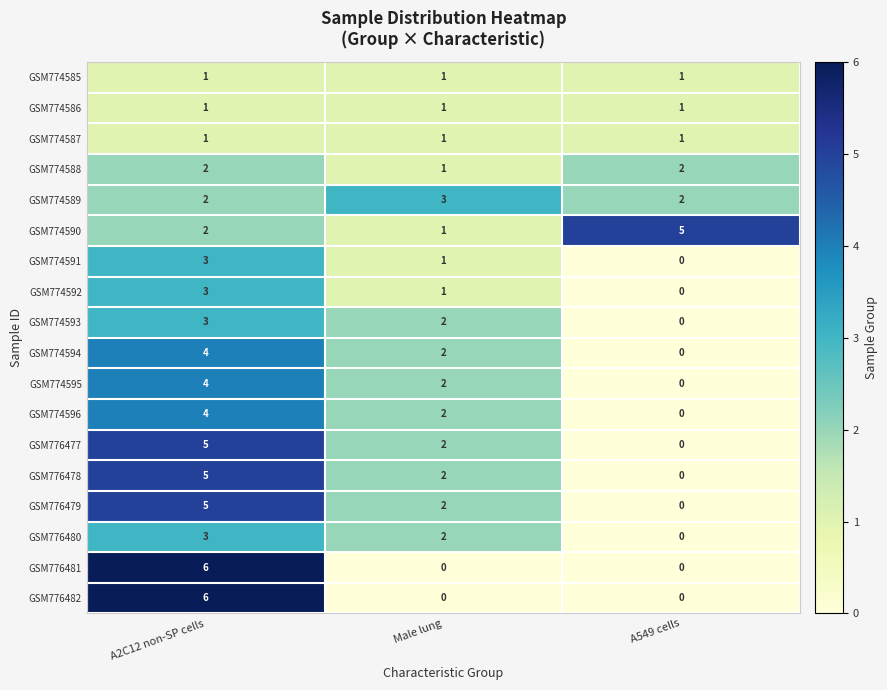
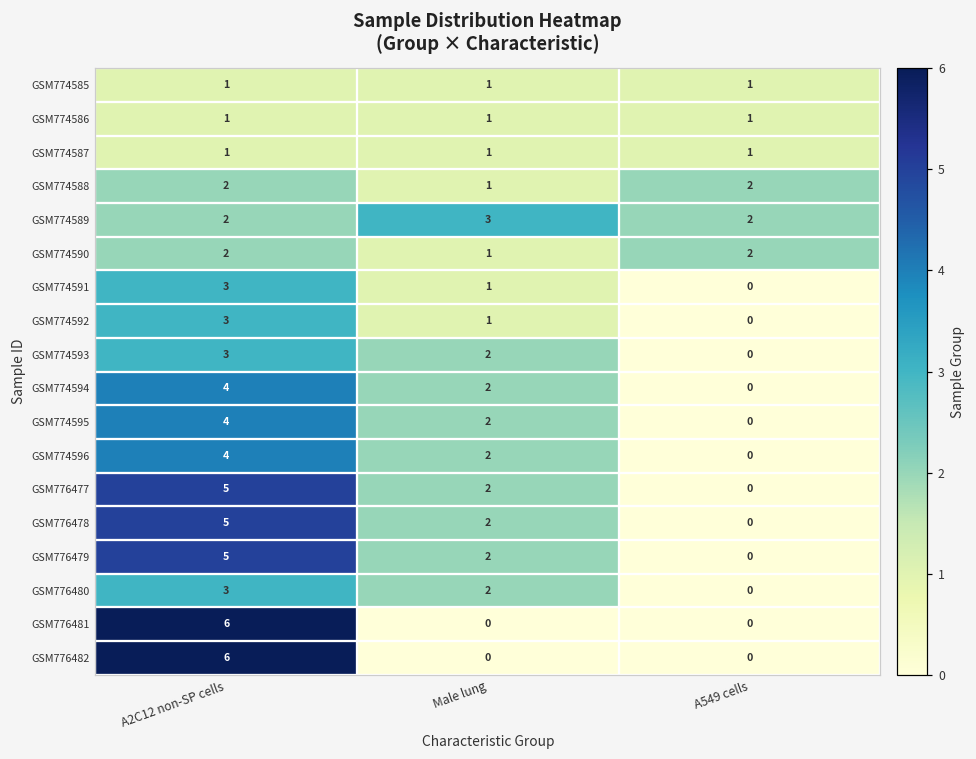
GSM774590, A549 cells: 5 -> 2
